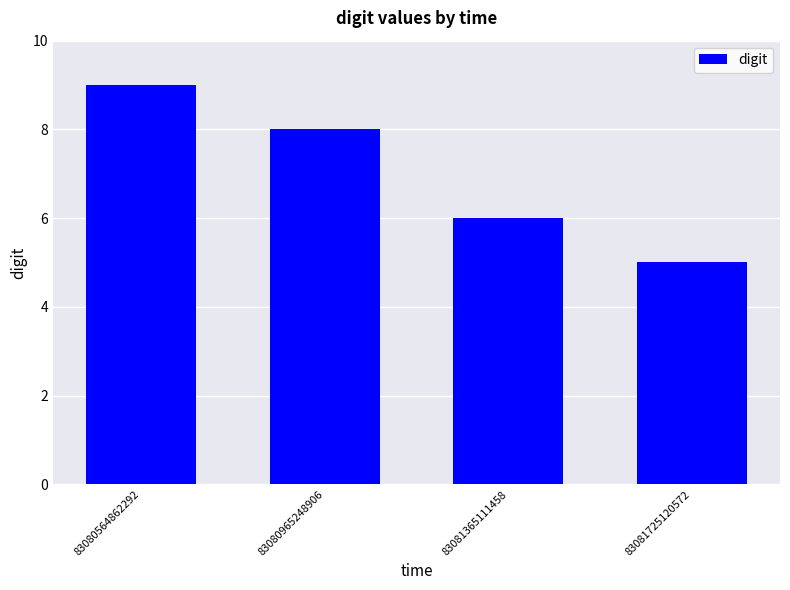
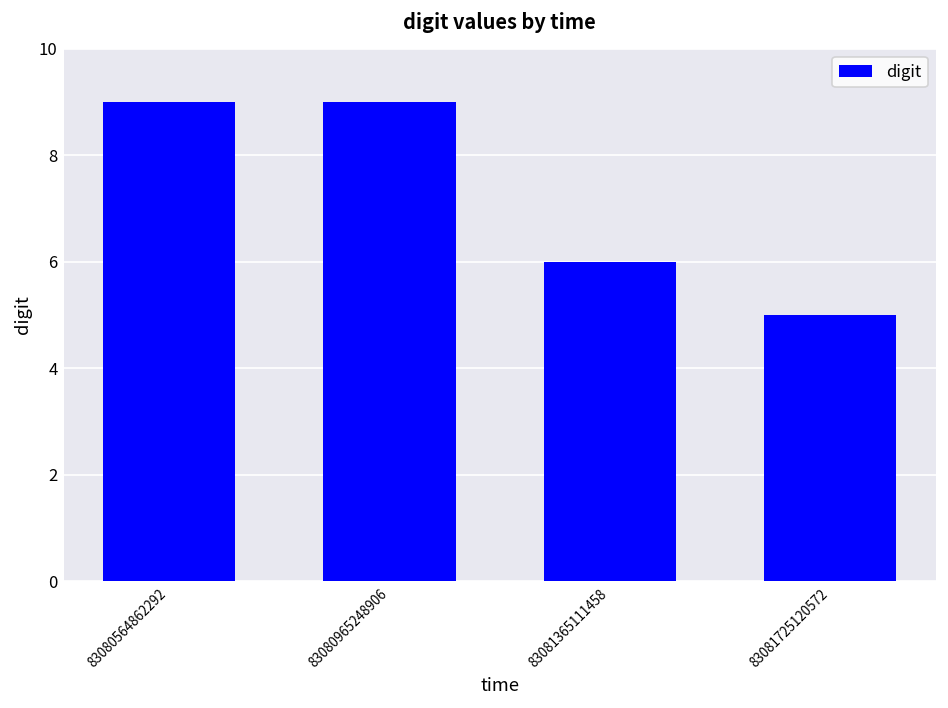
83080965248906: 8 -> 9
